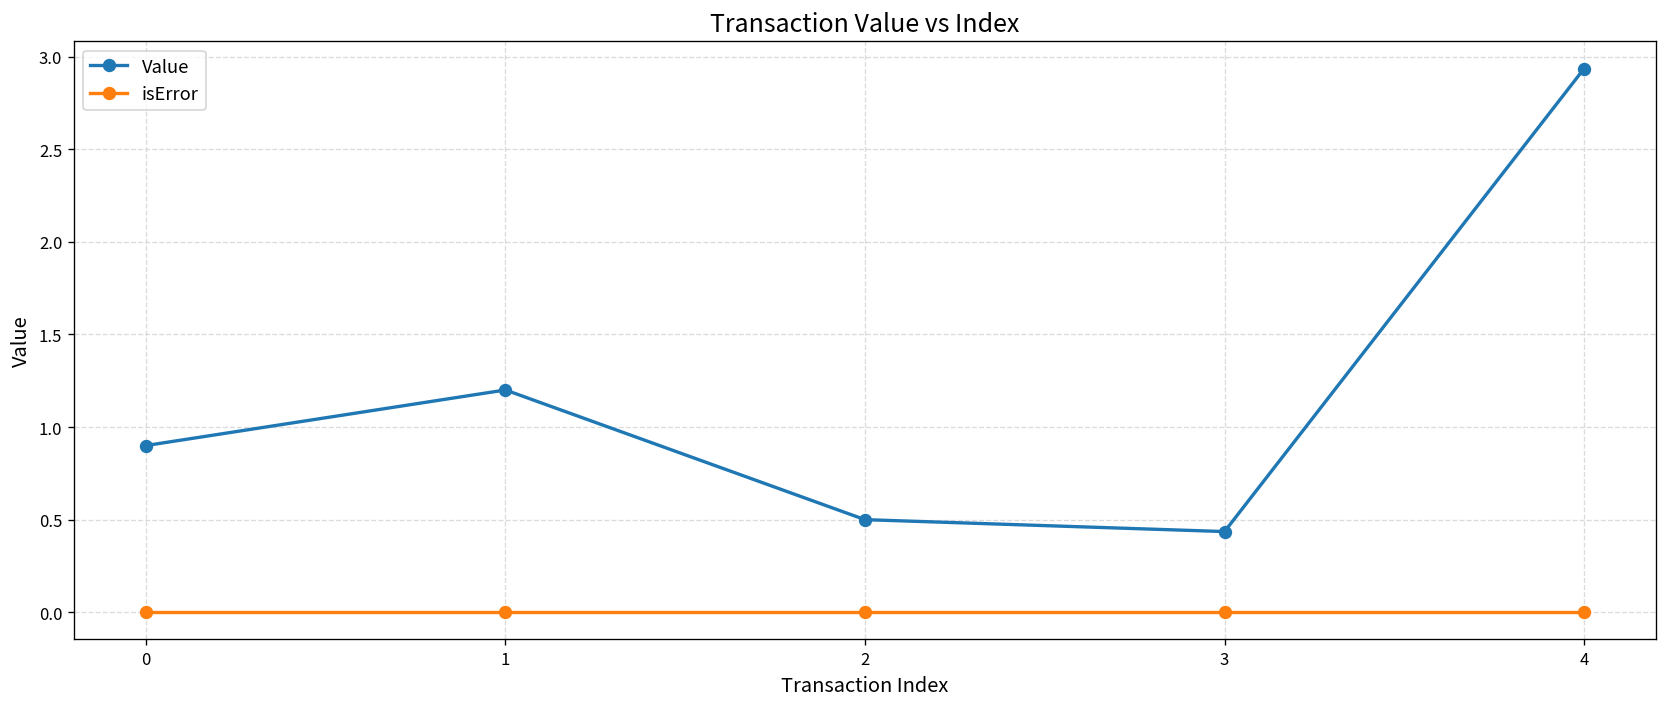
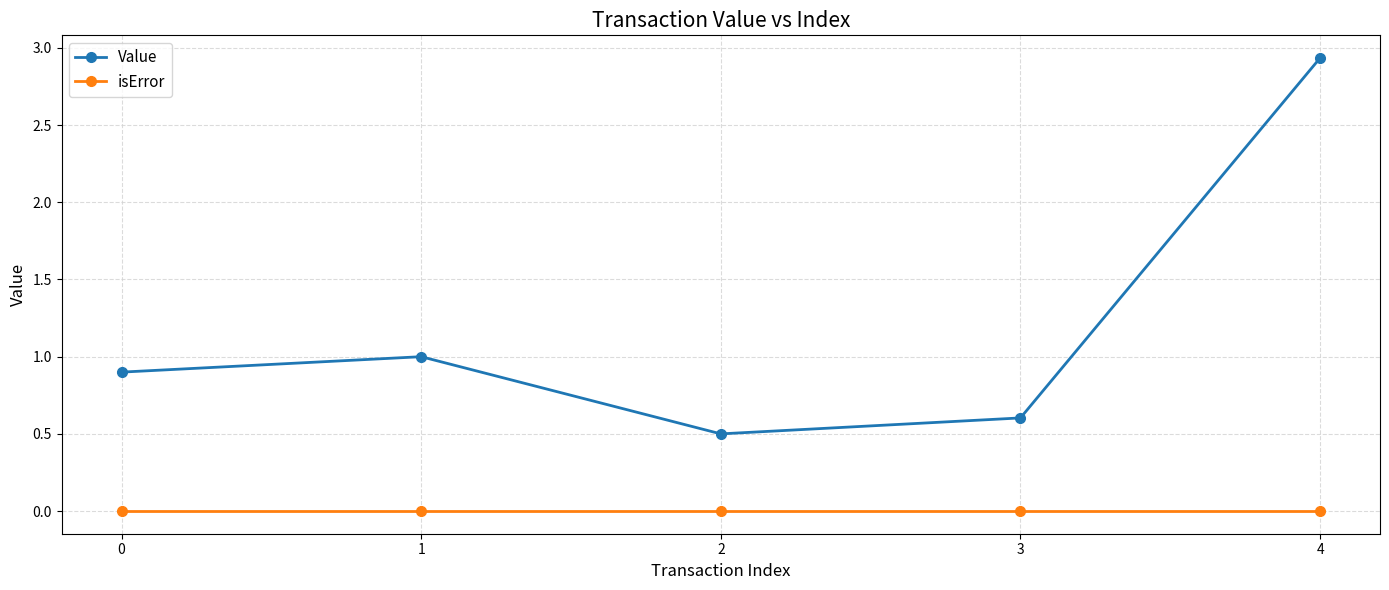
Value, 1: 1.2 -> 1.0
Value, 3: 0.44 -> 0.60
